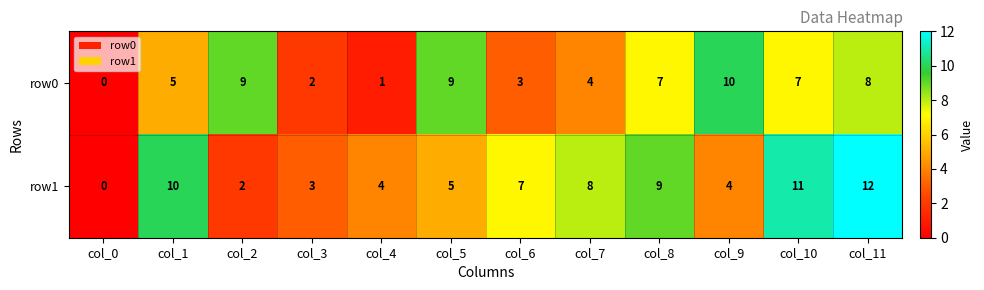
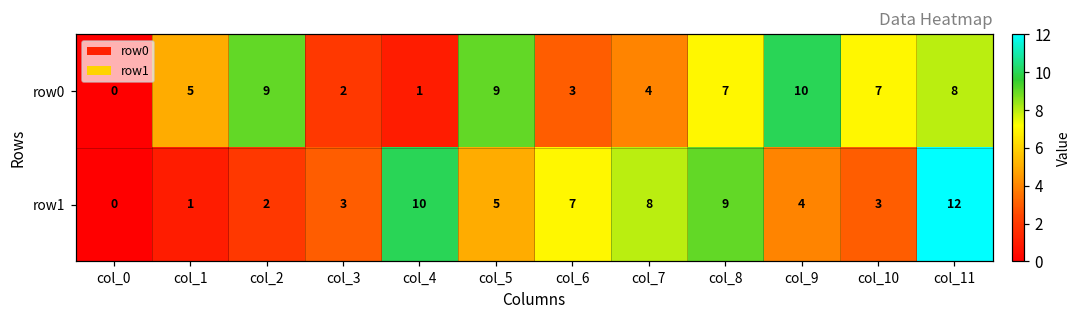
row1, col_1: 10 -> 1
row1, col_4: 4 -> 10
row1, col_10: 11 -> 3
